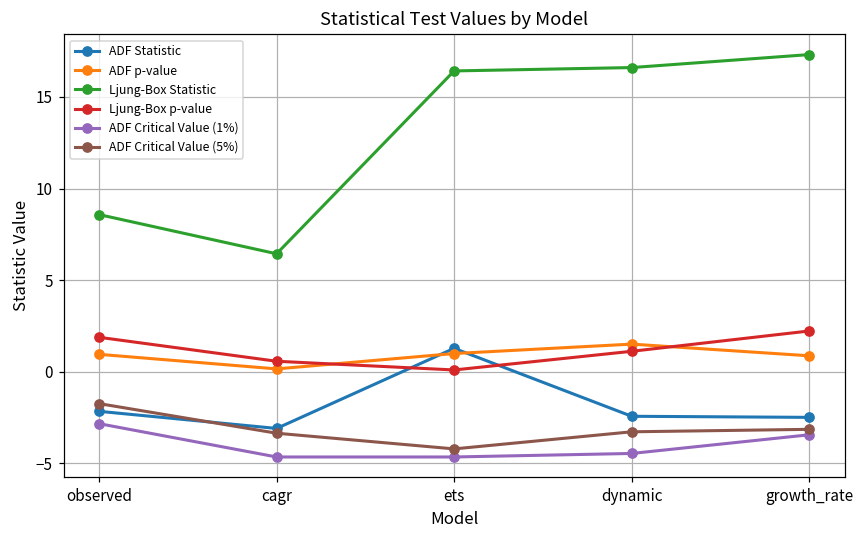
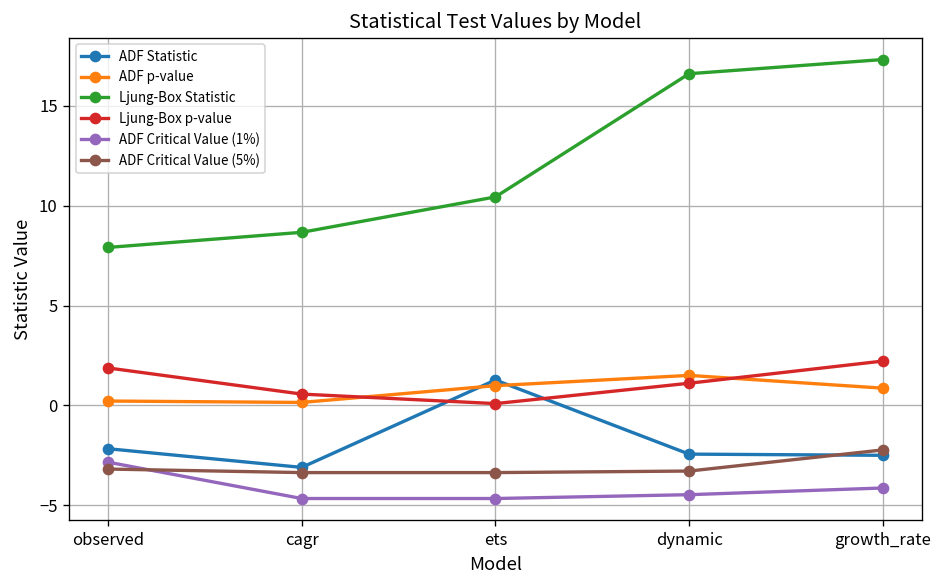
ADF p-value, observed: 0.9 -> 0.2
Ljung-Box Statistic, observed: 8.6 -> 7.9
ADF Critical Value (5%), observed: -1.7 -> -3.2
Ljung-Box Statistic, cagr: 6.4 -> 8.7
Ljung-Box Statistic, ets: 16.4 -> 10.4
ADF Critical Value (5%), ets: -4.2 -> -3.4
ADF Critical Value (1%), growth_rate: -3.5 -> -4.1
ADF Critical Value (5%), growth_rate: -3.2 -> -2.2
